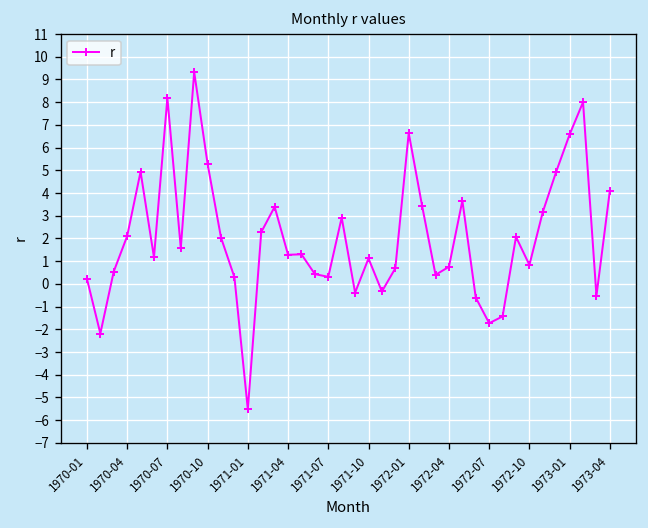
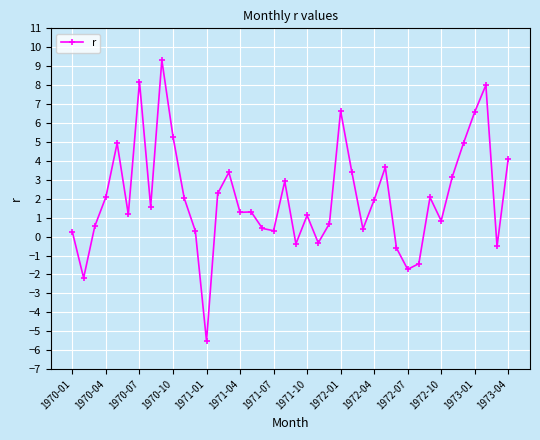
1972-04: 0.8 -> 1.9
